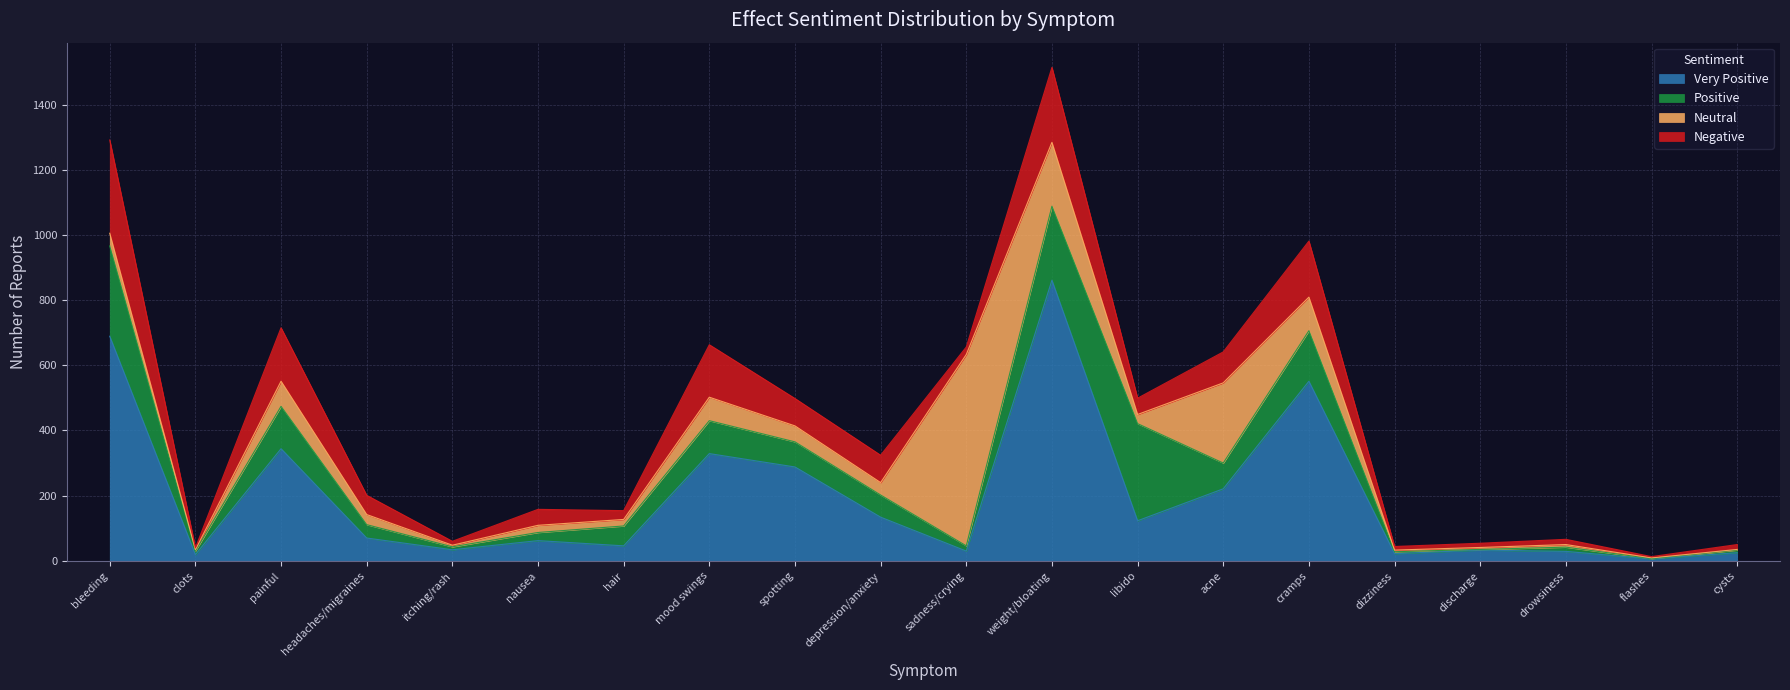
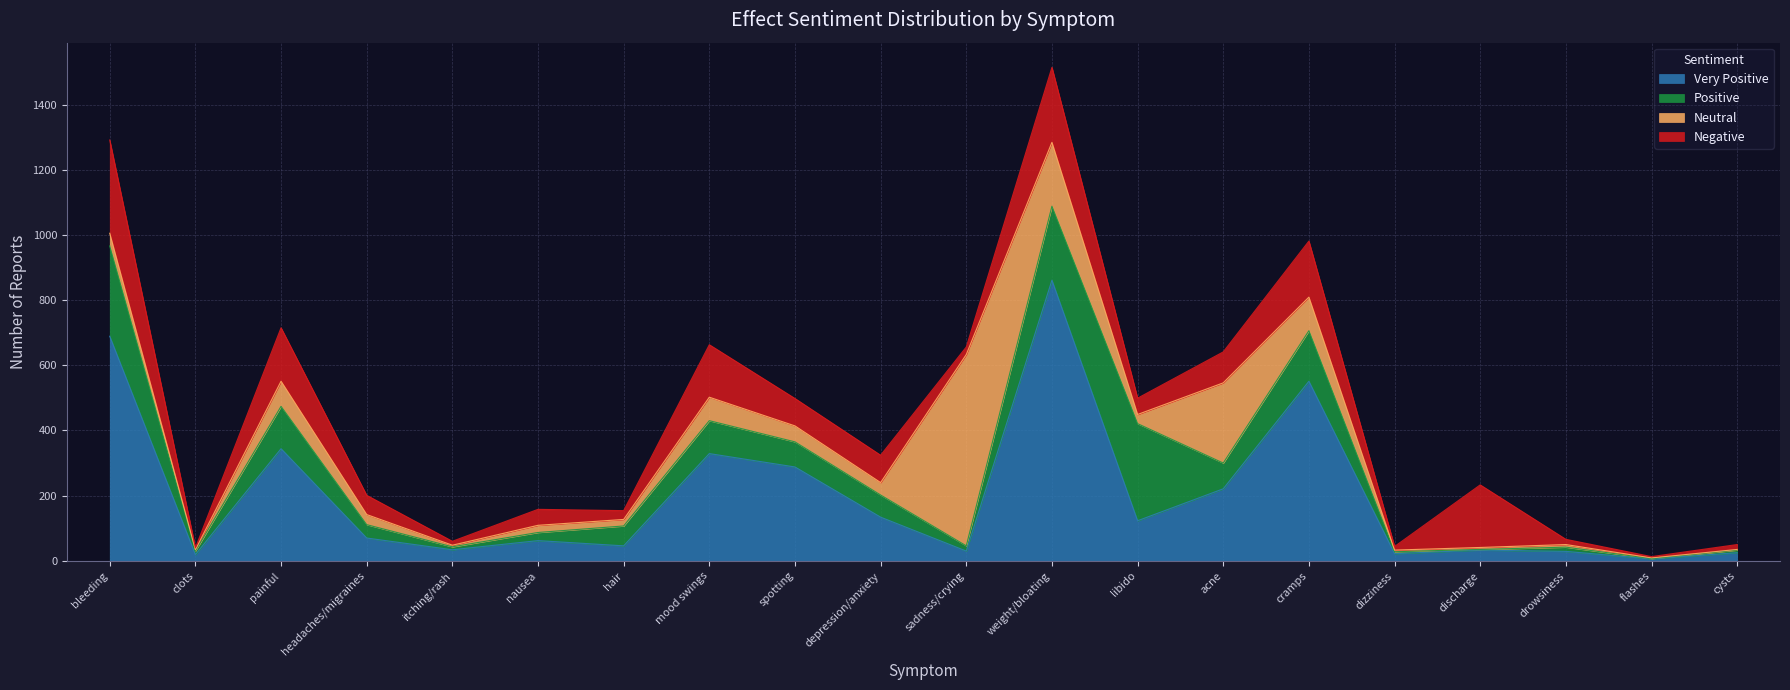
Negative, discharge: 10 -> 190
